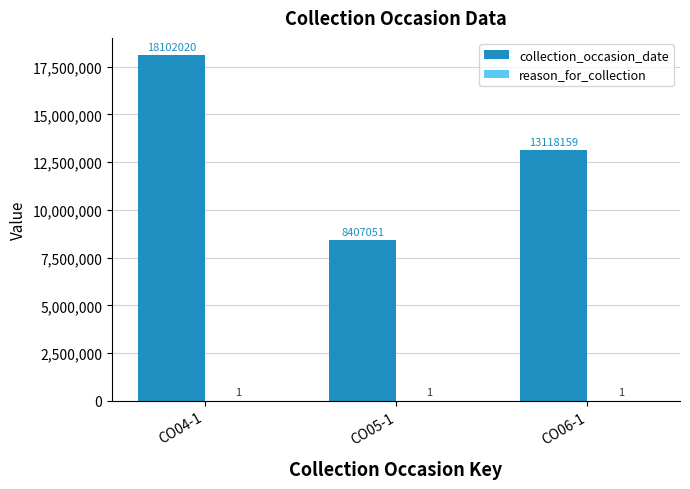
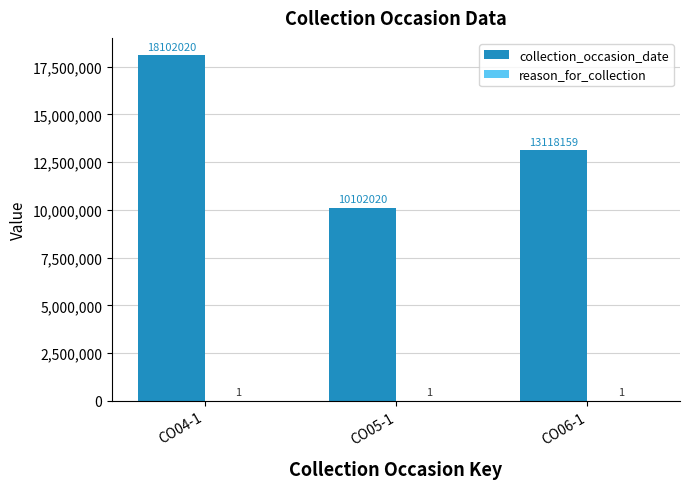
collection_occasion_date, CO05-1: 8407051 -> 10102020
